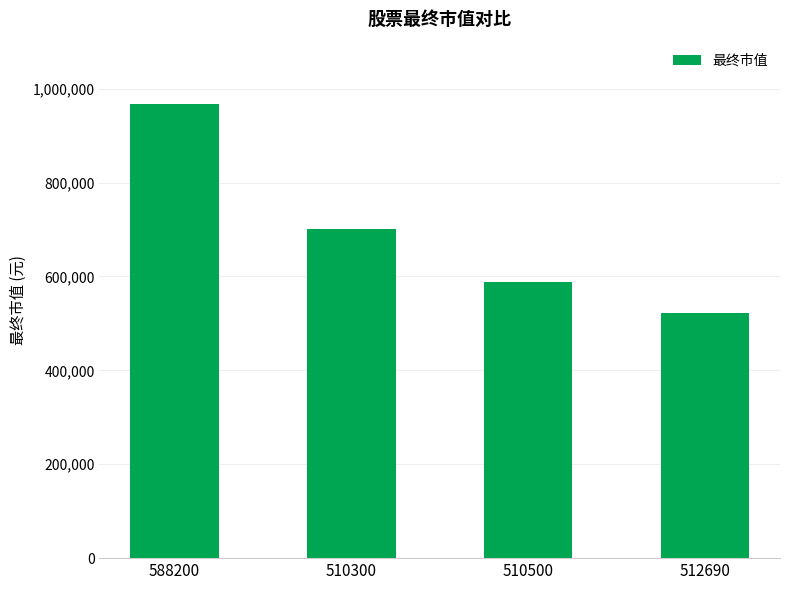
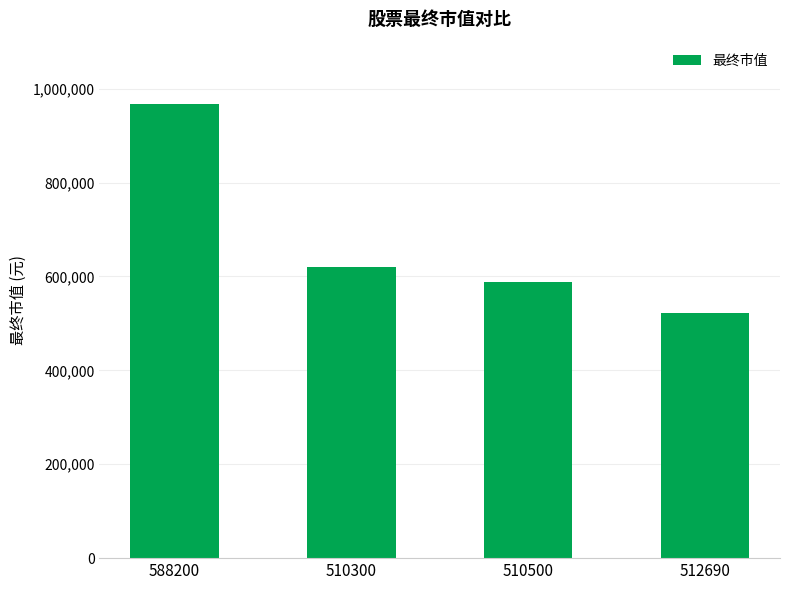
510300: 700,000 -> 620,000
